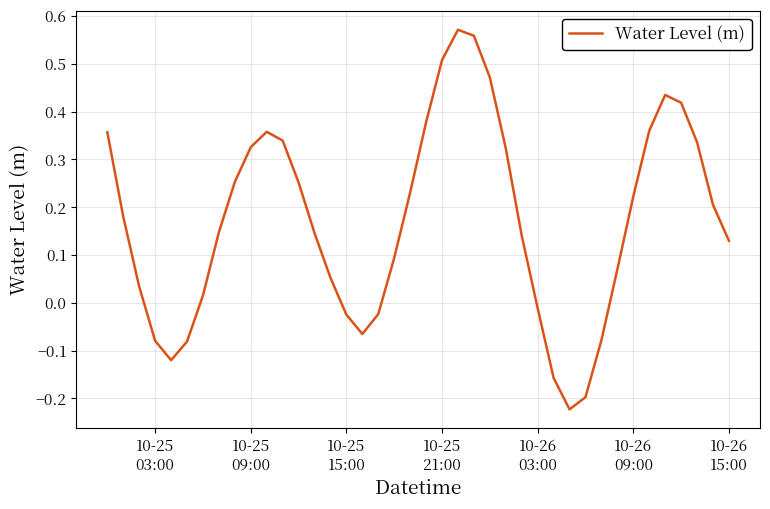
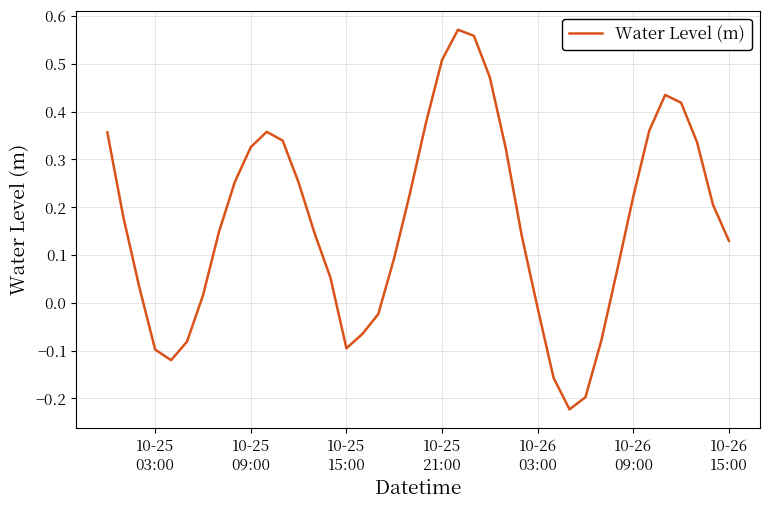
10-25 03:00: -0.08 -> -0.10
10-25 15:00: -0.02 -> -0.10
